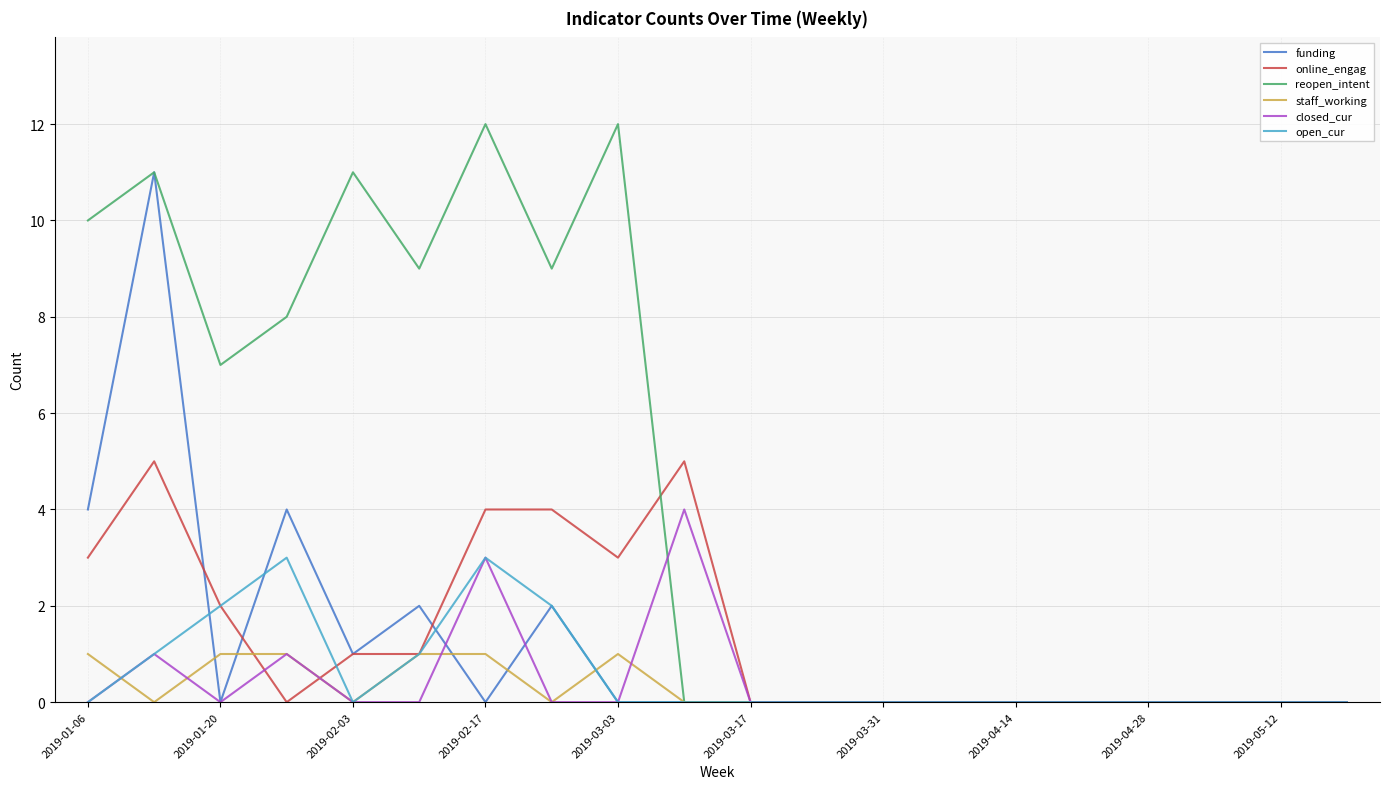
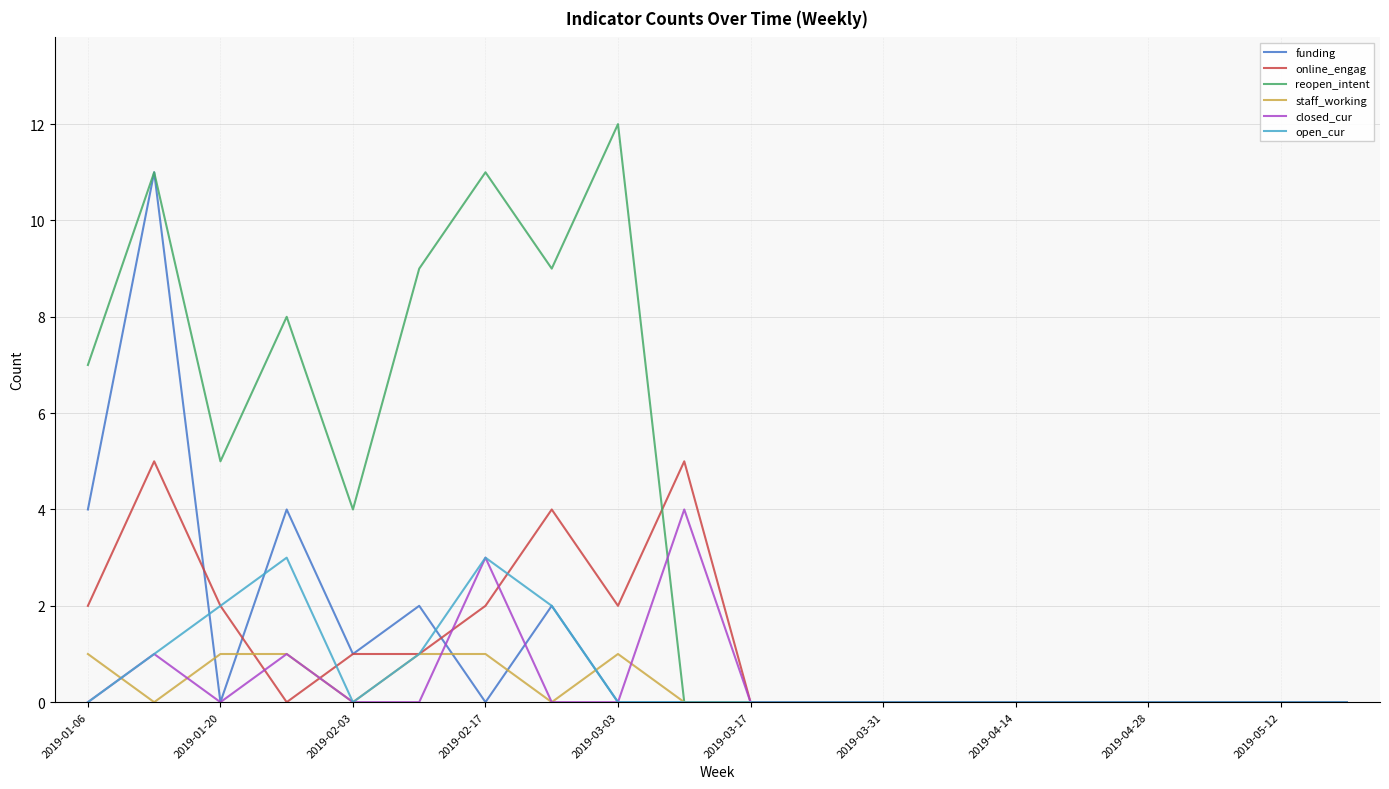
online_engag, 2019-01-06: 3 -> 2
reopen_intent, 2019-01-06: 10 -> 7
reopen_intent, 2019-01-20: 7 -> 5
reopen_intent, 2019-02-03: 11 -> 4
online_engag, 2019-02-17: 4 -> 2
reopen_intent, 2019-02-17: 12 -> 11
online_engag, 2019-03-03: 3 -> 2
